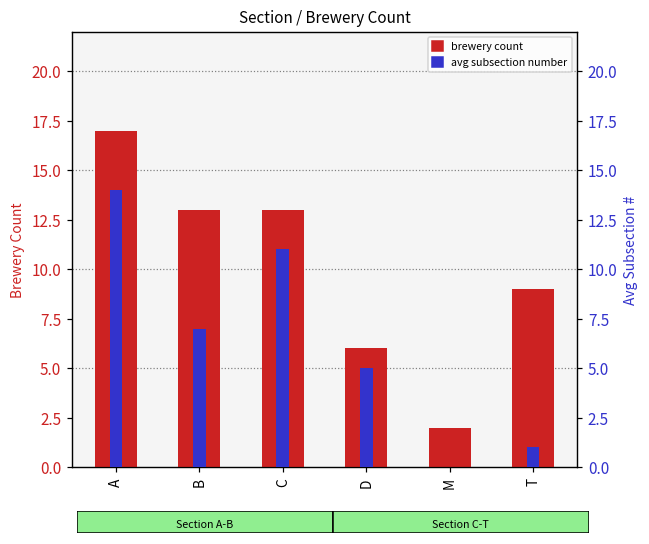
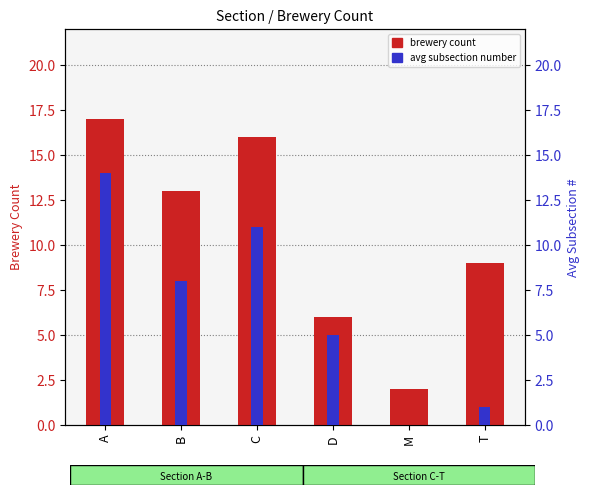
brewery count, C: 13 -> 16
avg subsection number, B: 7 -> 8
